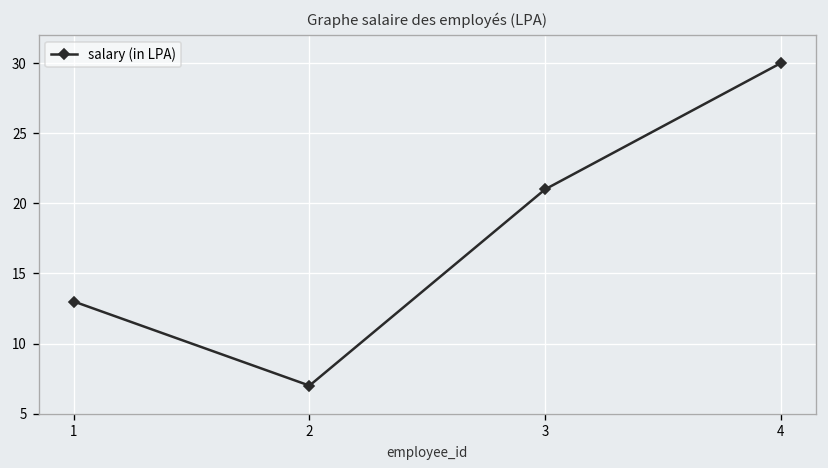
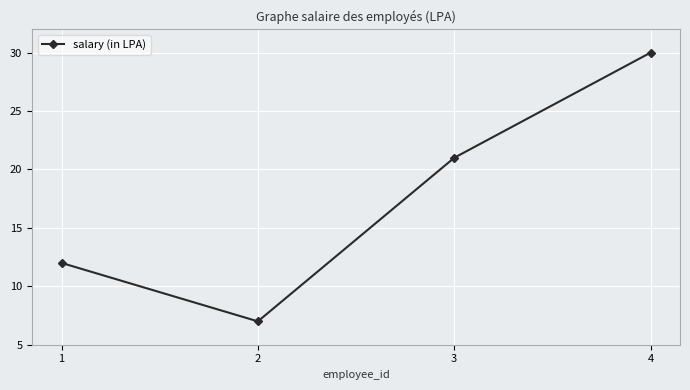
1: 13 -> 12
